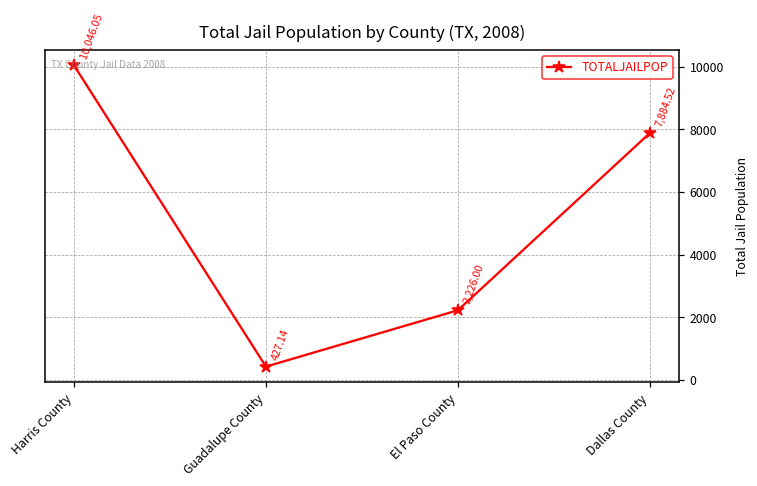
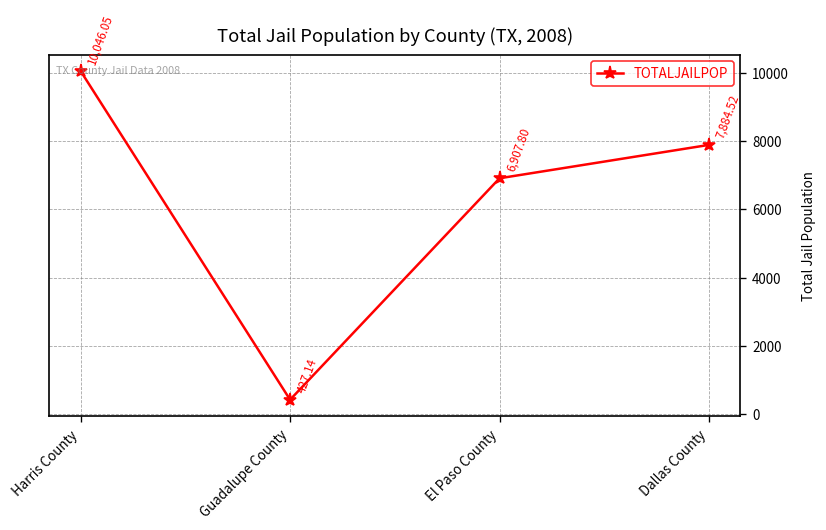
El Paso County: 2,226.00 -> 6,907.80
